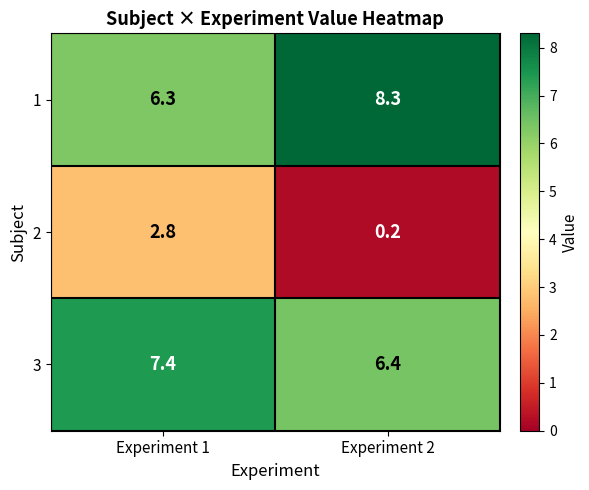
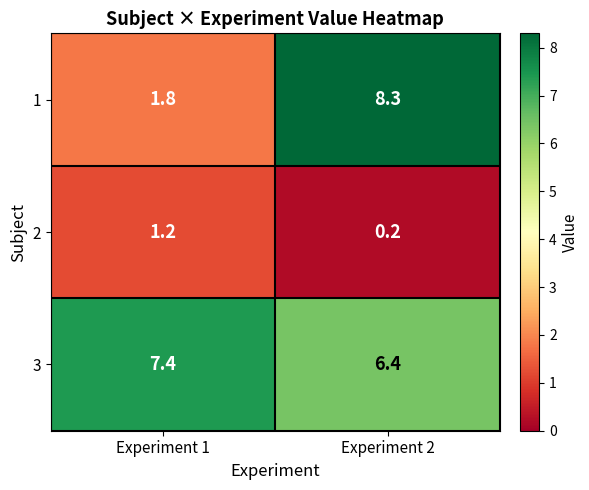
1, Experiment 1: 6.3 -> 1.8
2, Experiment 1: 2.8 -> 1.2
